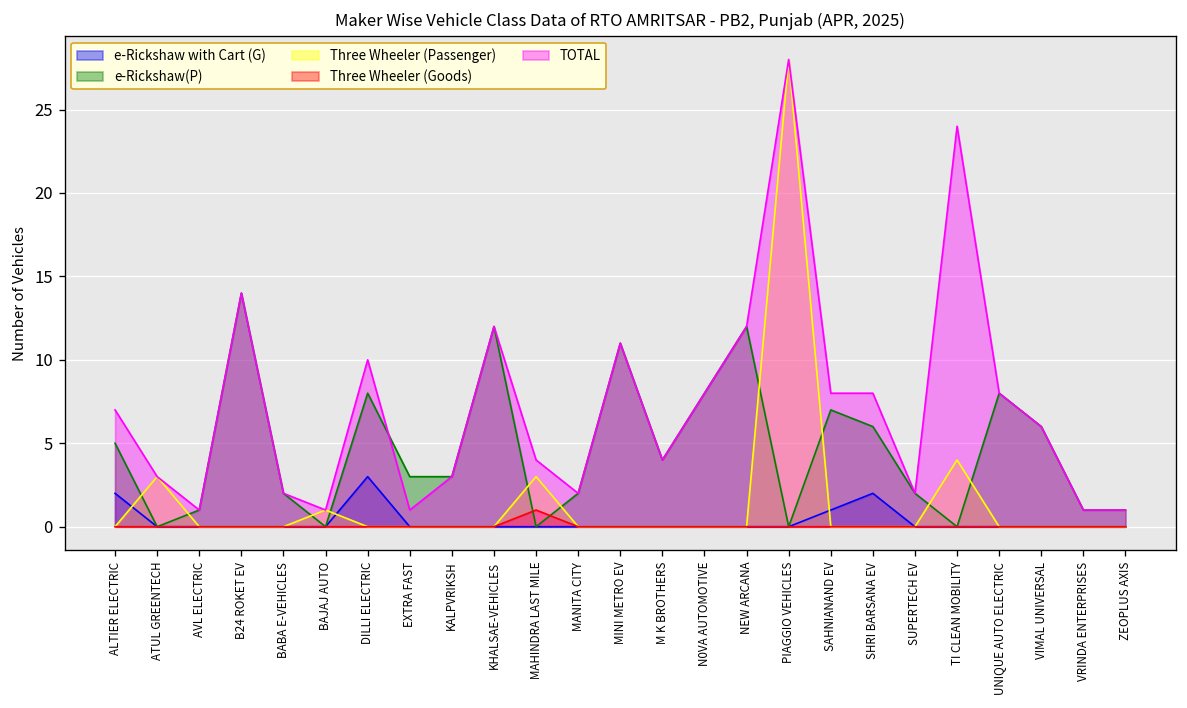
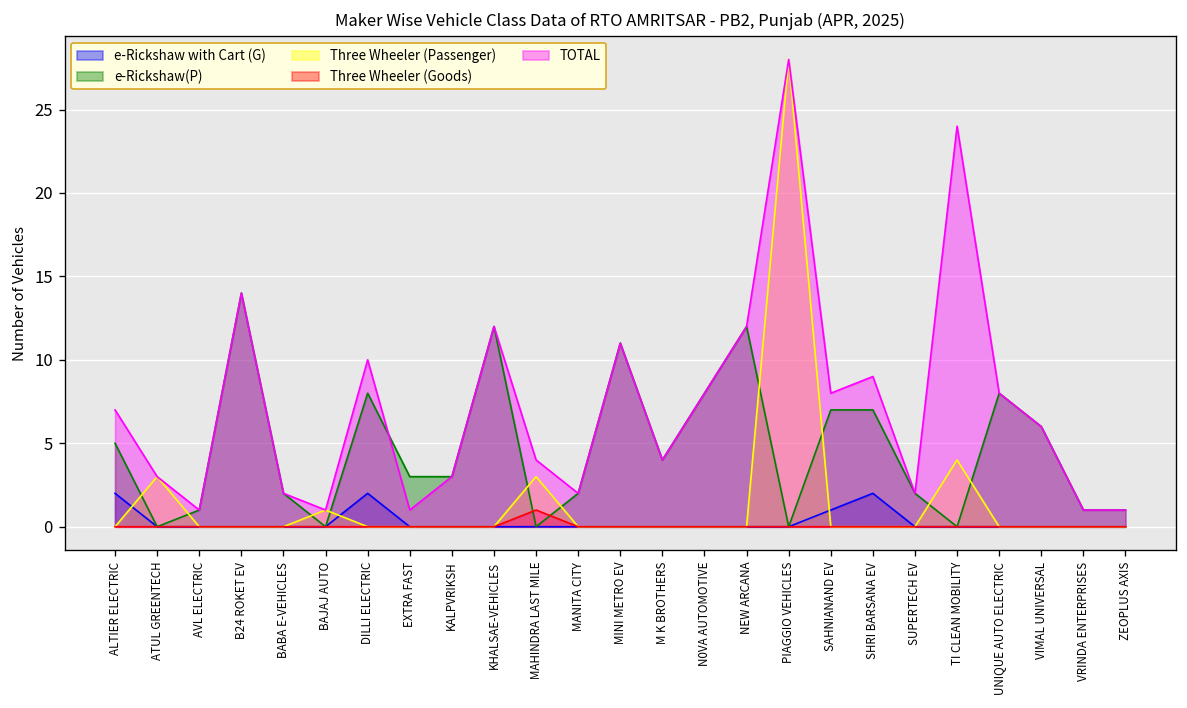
e-Rickshaw with Cart (G), DILLI ELECTRIC: 3 -> 2
e-Rickshaw(P), SHRI BARSANA EV: 6 -> 7
TOTAL, SHRI BARSANA EV: 8 -> 9
